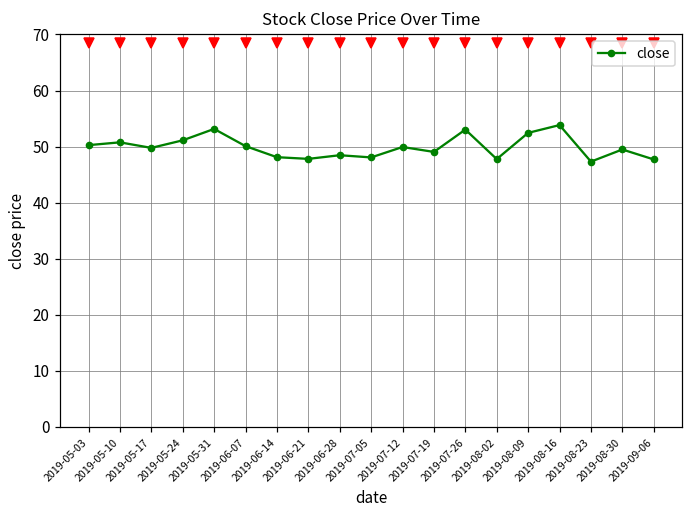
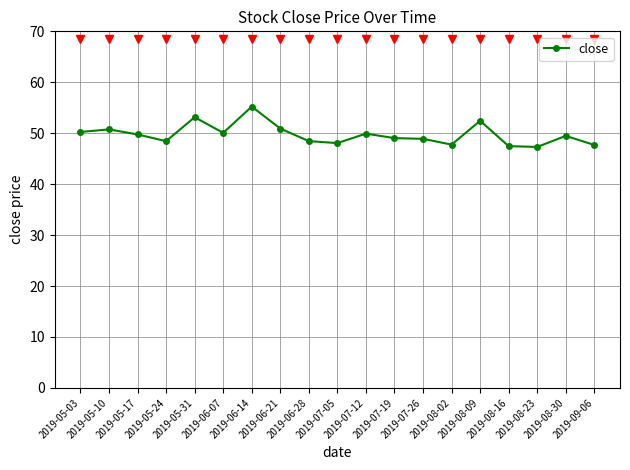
close, 2019-05-24: 51 -> 48
close, 2019-06-14: 48 -> 55
close, 2019-06-21: 48 -> 51
close, 2019-07-26: 53 -> 49
close, 2019-08-16: 54 -> 47
